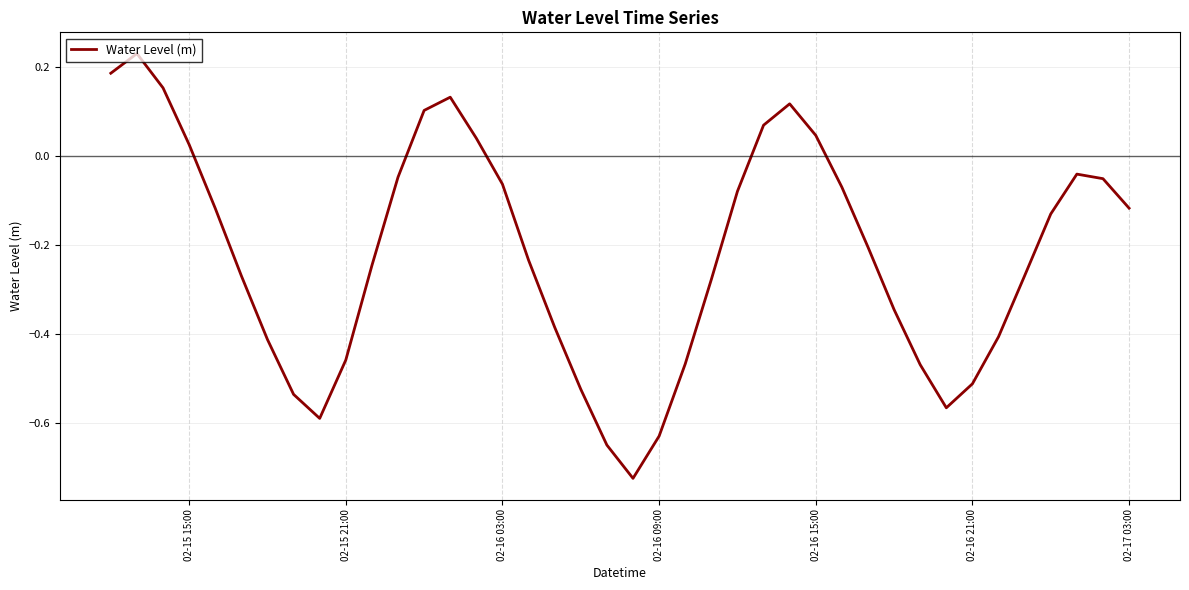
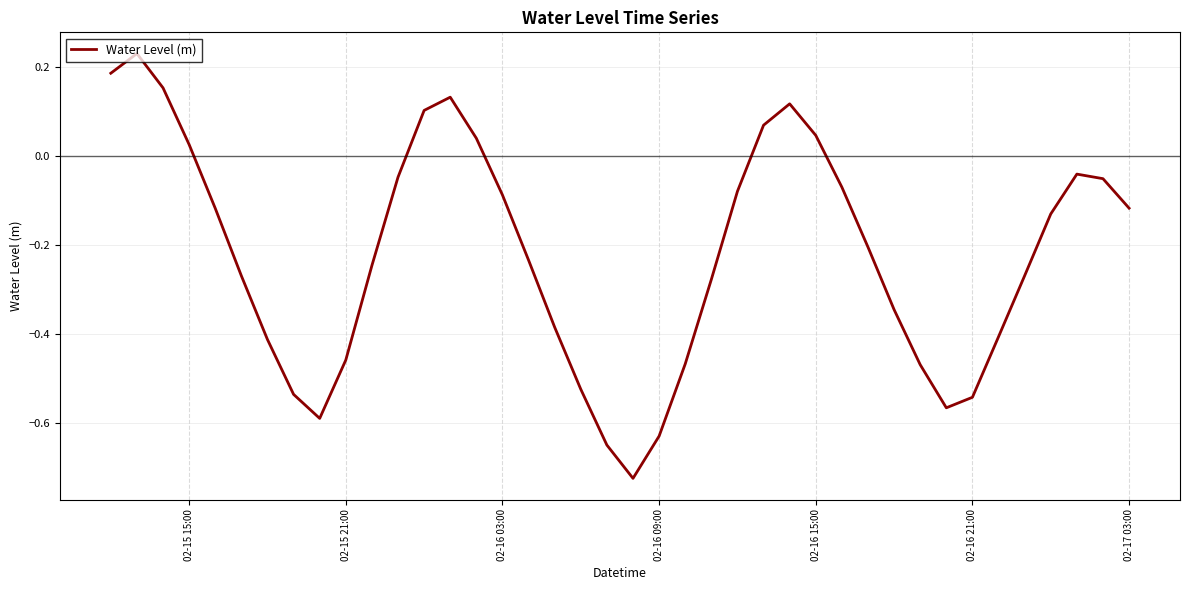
02-16 03:00: -0.06 -> -0.09
02-16 21:00: -0.51 -> -0.54
